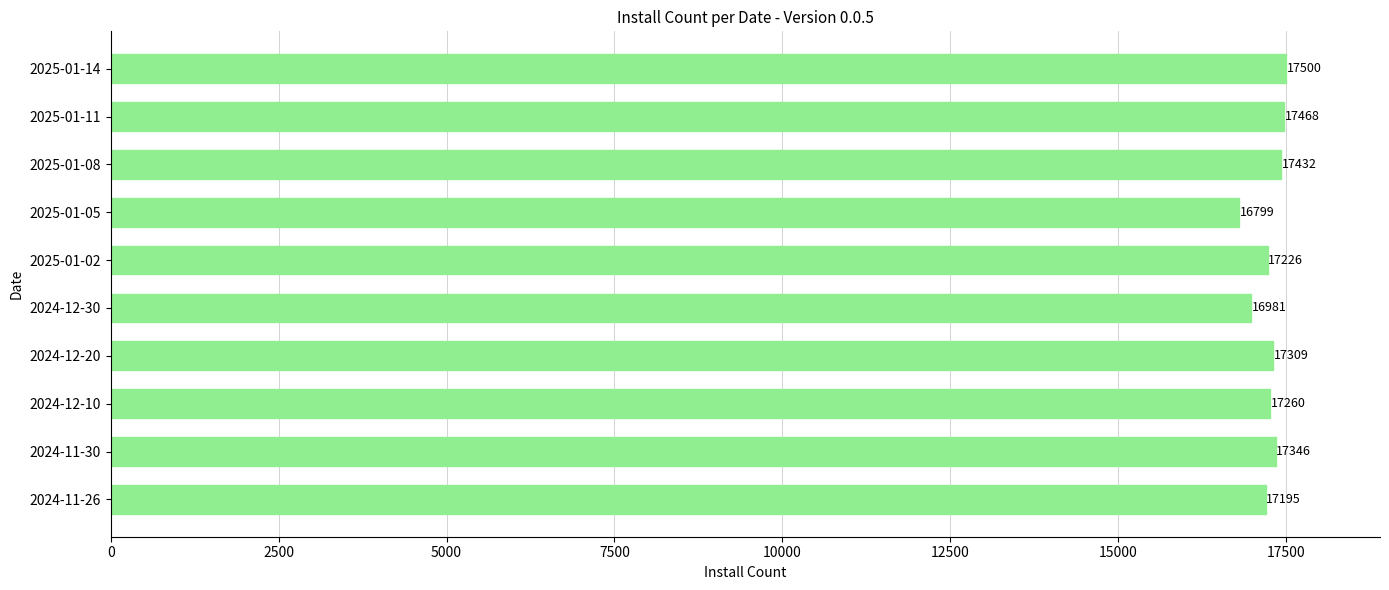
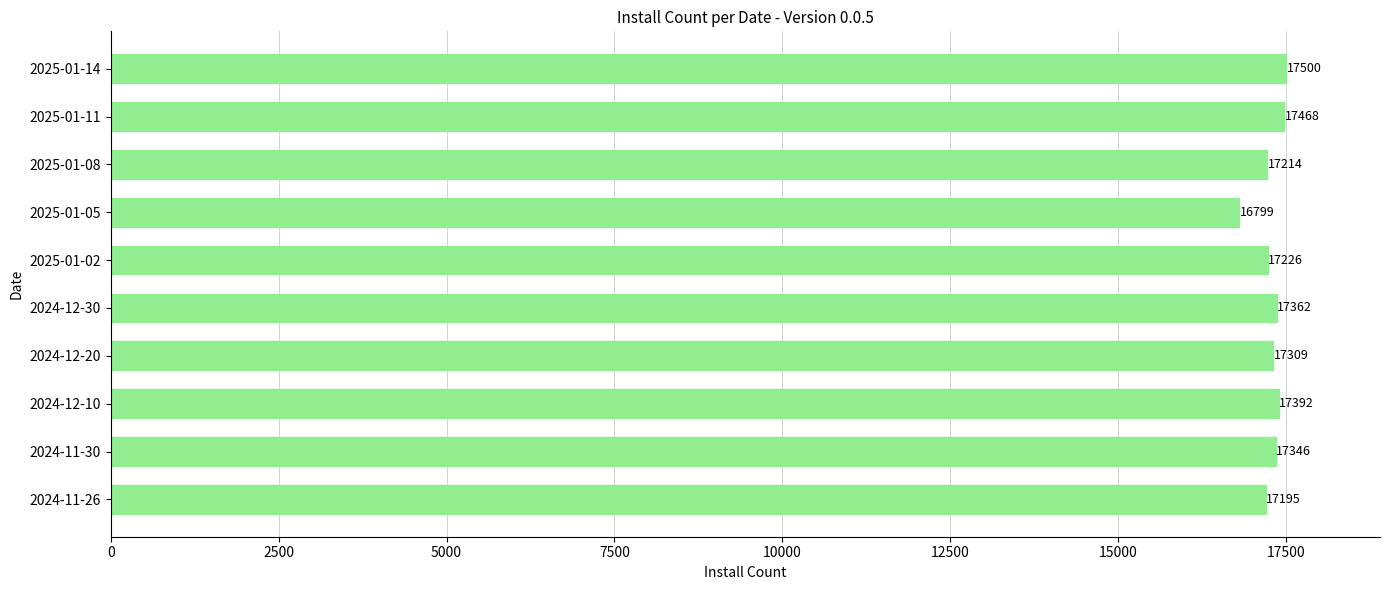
2025-01-08: 17432 -> 17214
2024-12-30: 16981 -> 17362
2024-12-10: 17260 -> 17392
